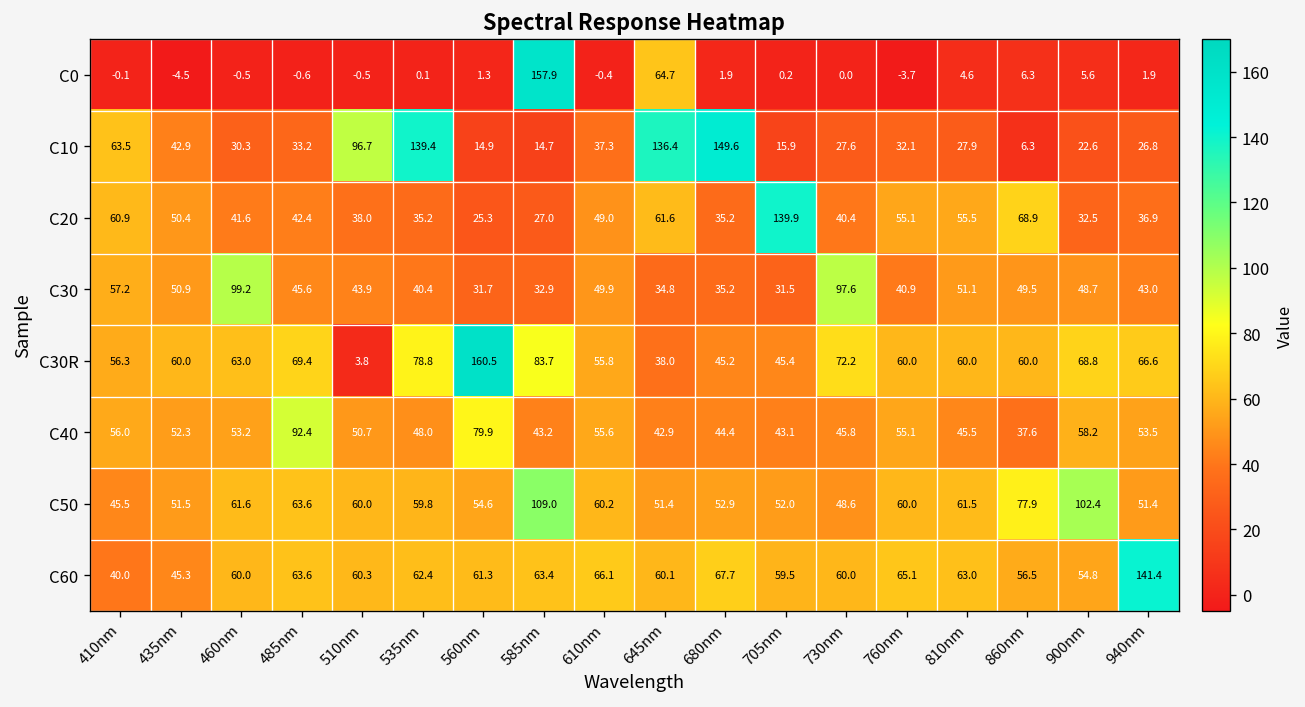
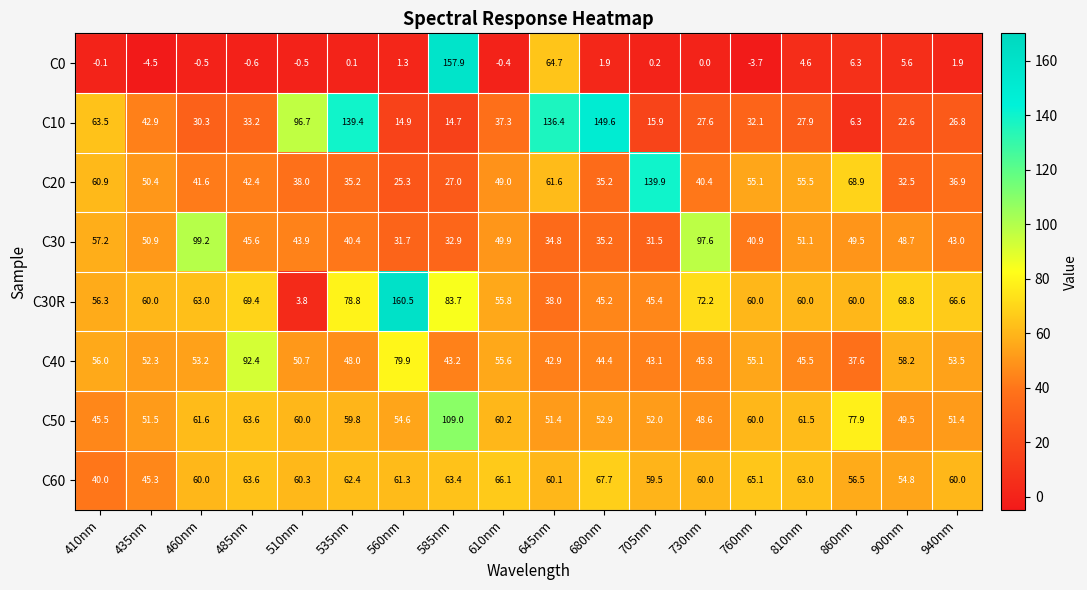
C50, 900nm: 102.4 -> 49.5
C60, 940nm: 141.4 -> 60.0
